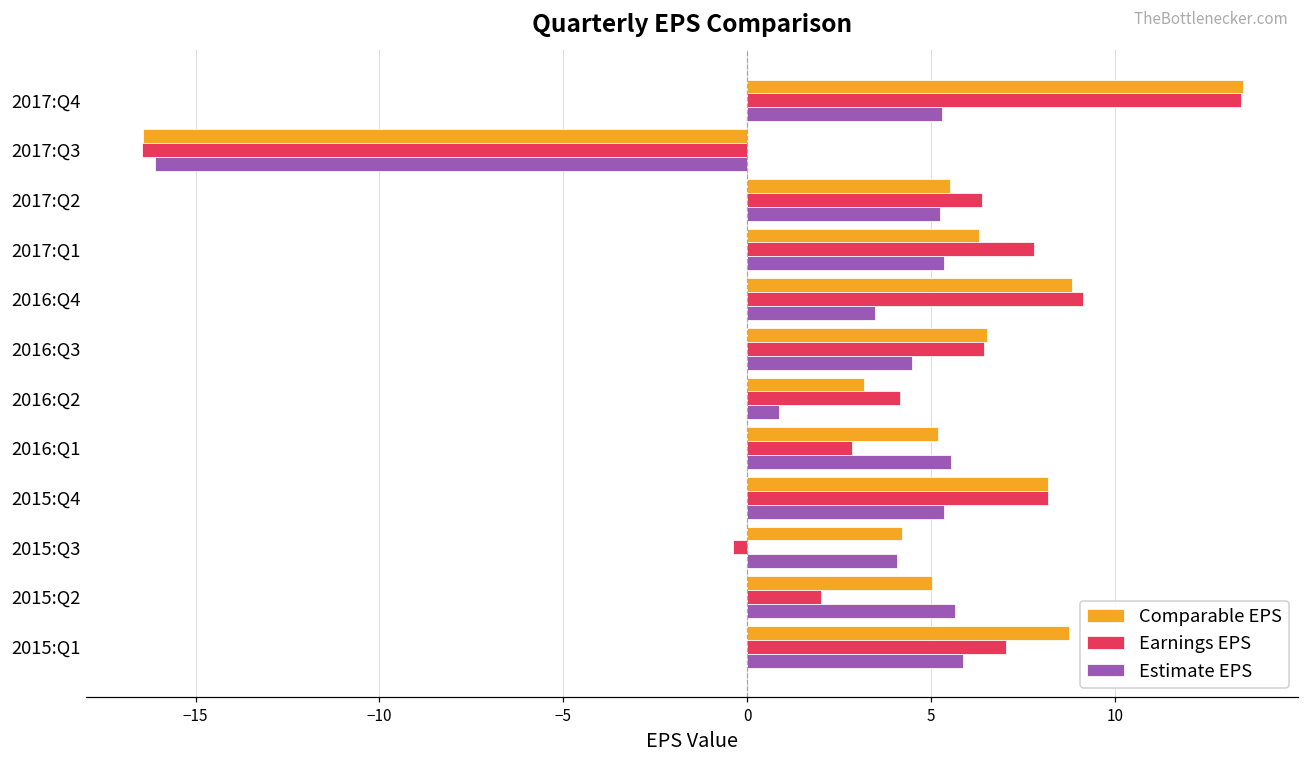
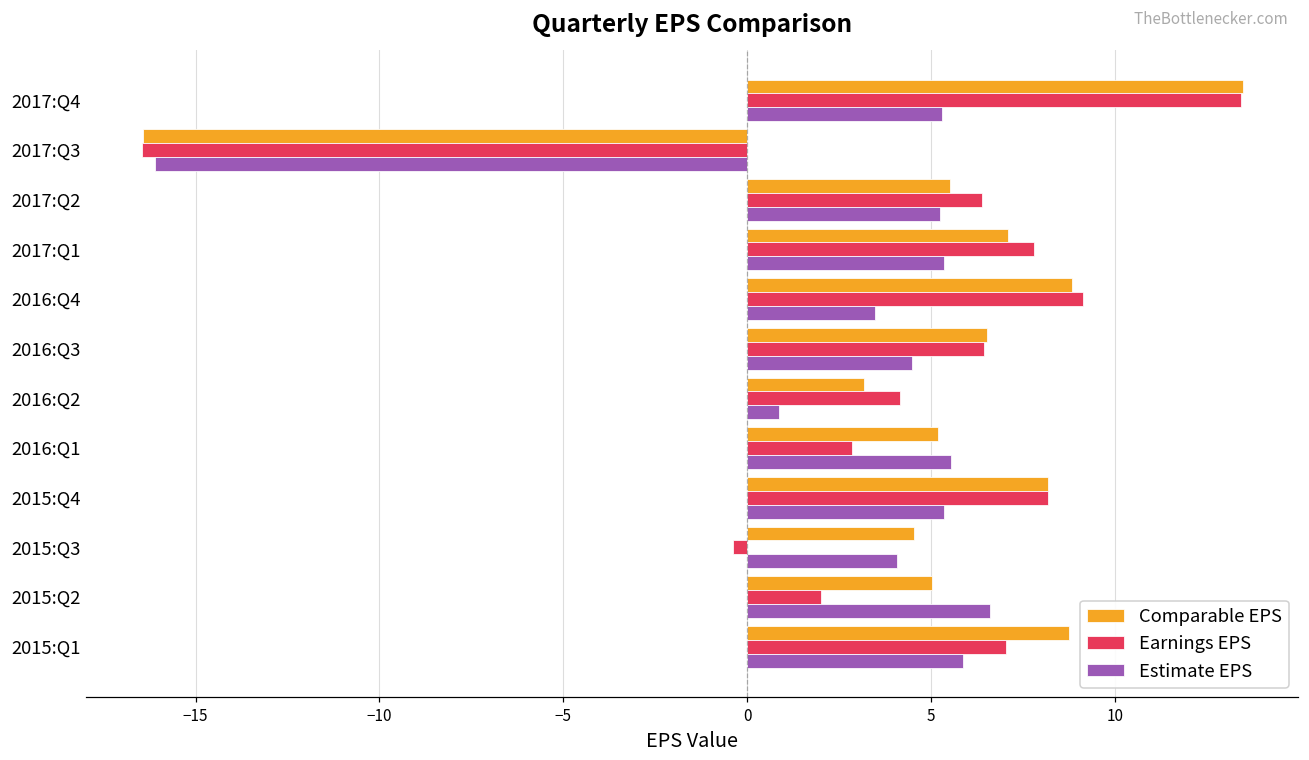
Comparable EPS, 2017:Q1: 6.3 -> 7.1
Comparable EPS, 2015:Q3: 4.2 -> 4.5
Estimate EPS, 2015:Q2: 5.7 -> 6.6
